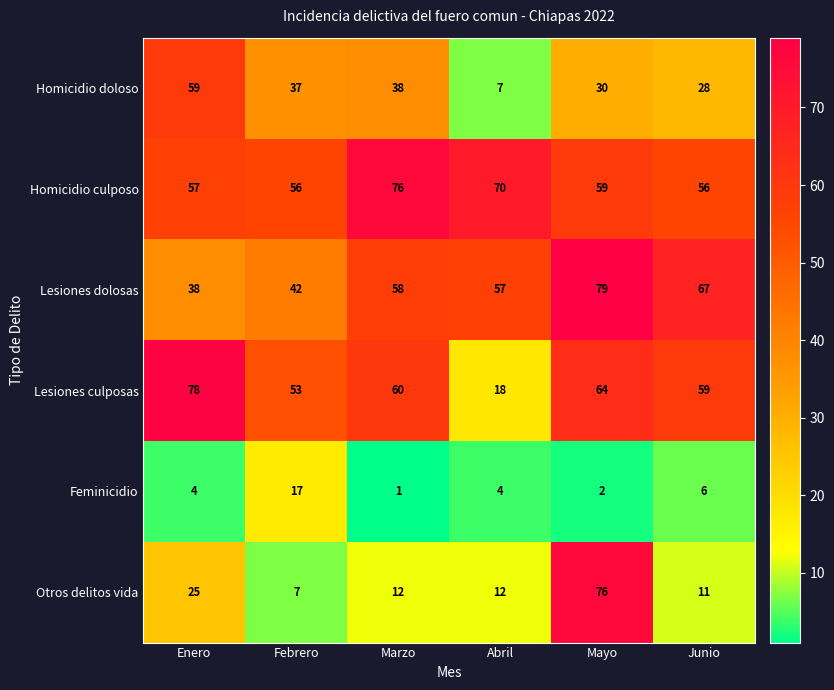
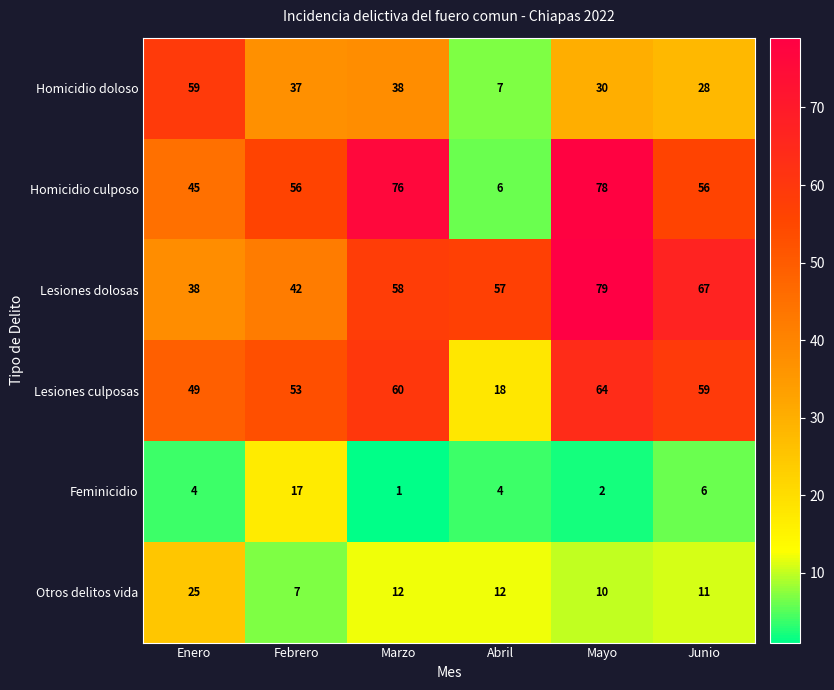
Homicidio culposo, Enero: 57 -> 45
Homicidio culposo, Abril: 70 -> 6
Homicidio culposo, Mayo: 59 -> 78
Lesiones culposas, Enero: 78 -> 49
Otros delitos vida, Mayo: 76 -> 10
